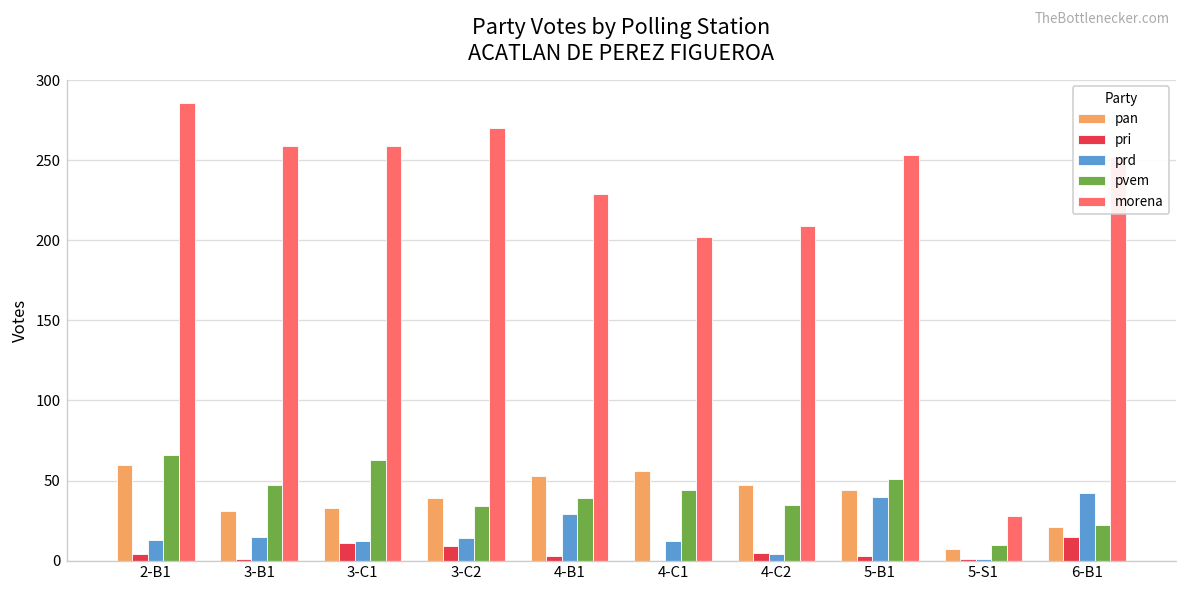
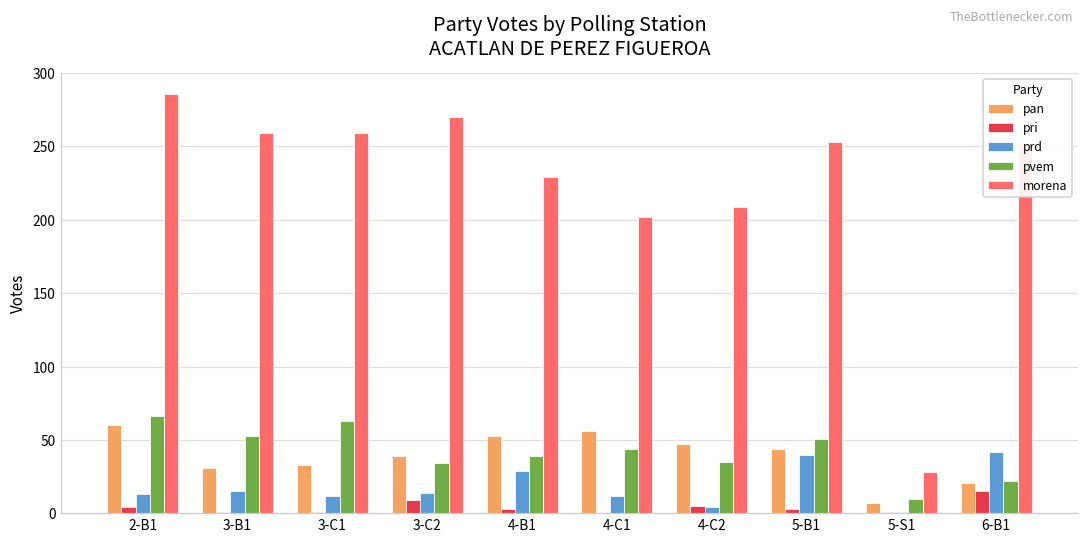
pvem, 3-B1: 47 -> 53
pri, 3-C1: 11 -> 1
